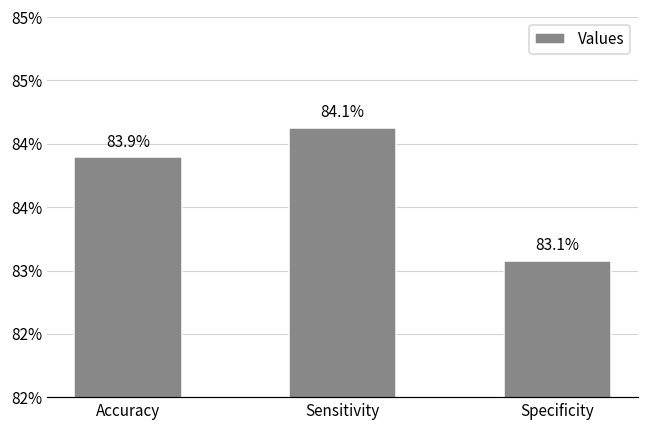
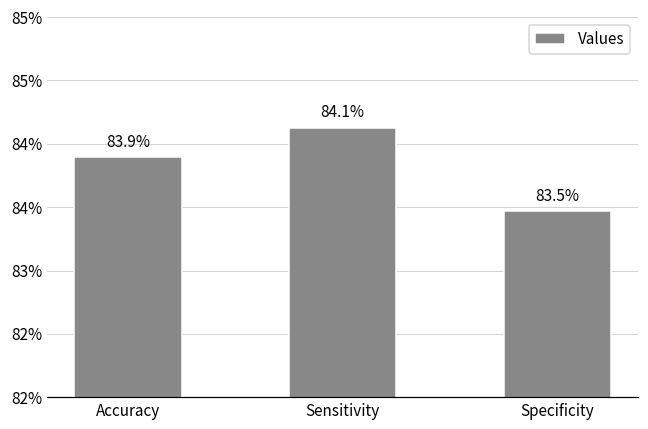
Specificity: 83.1% -> 83.5%
